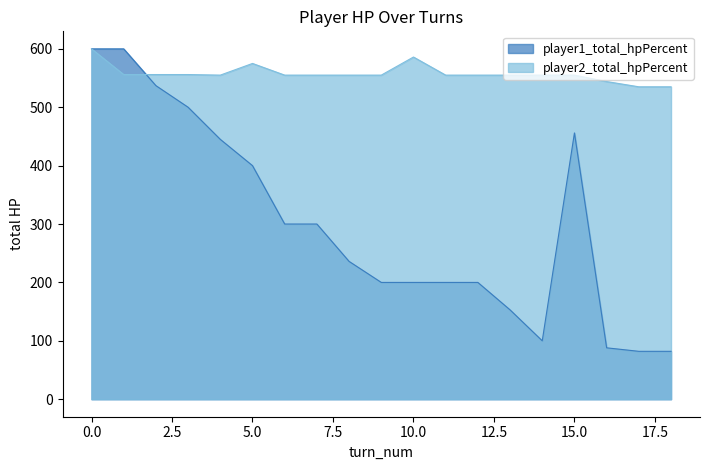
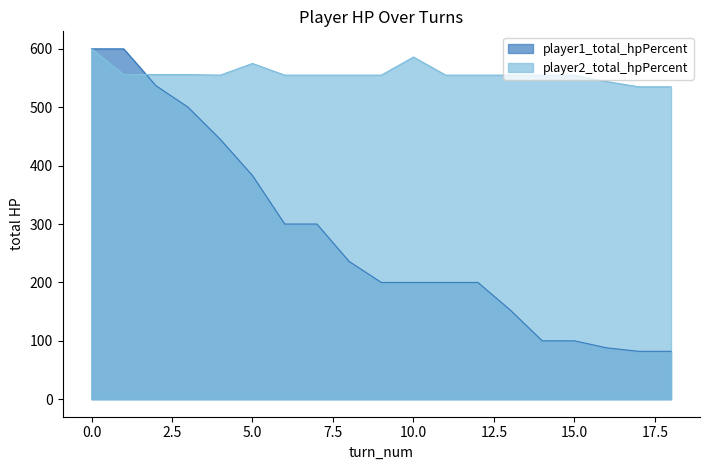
player1_total_hpPercent, 5.0: 400 -> 380
player1_total_hpPercent, 15.0: 460 -> 100
